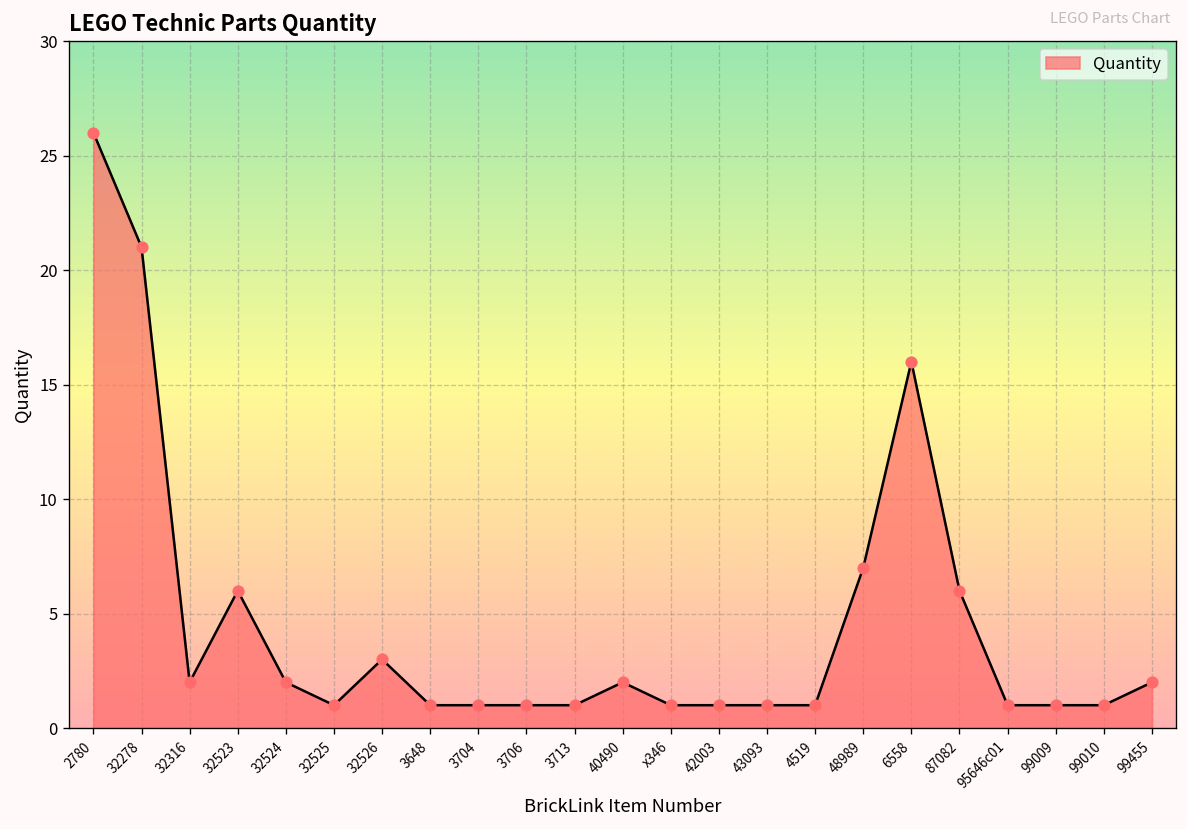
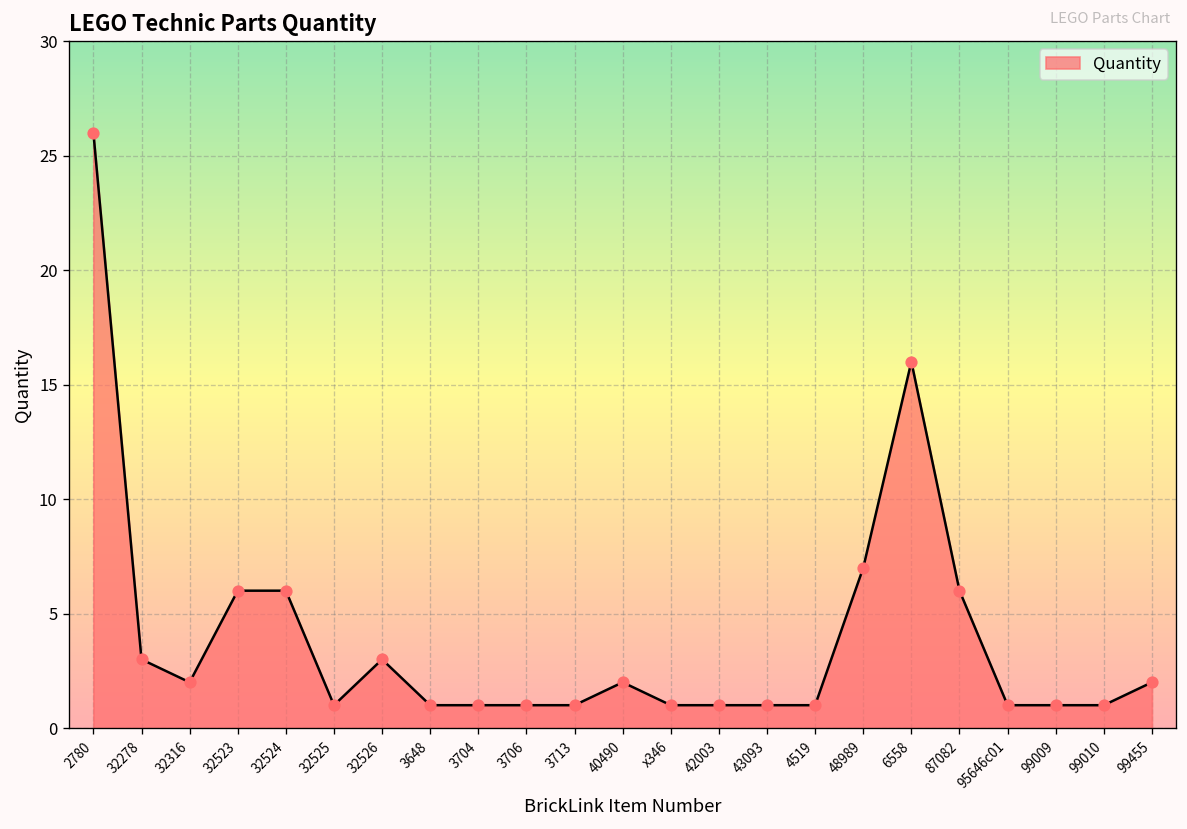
32278: 21 -> 3
32524: 2 -> 6
